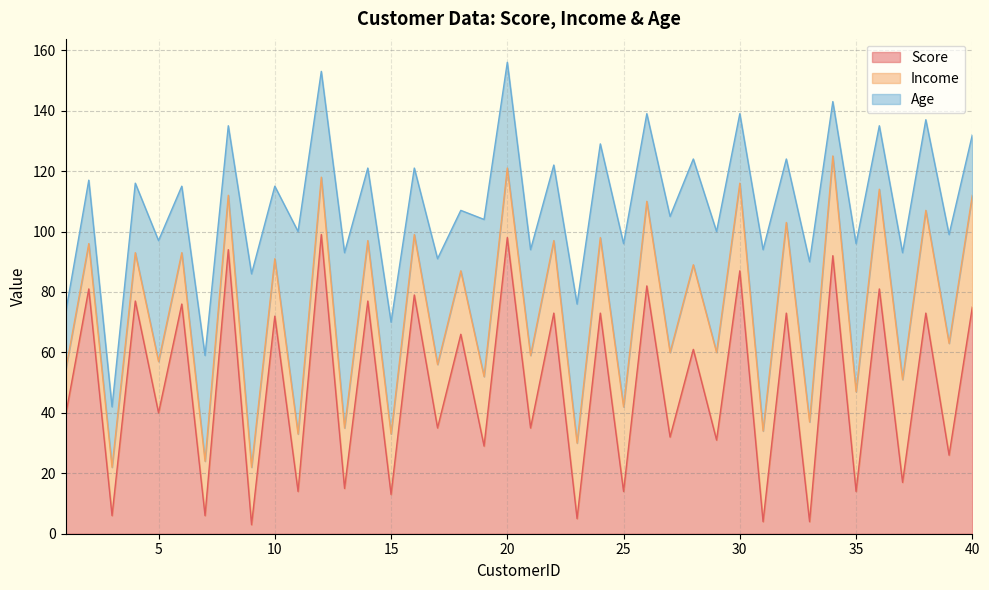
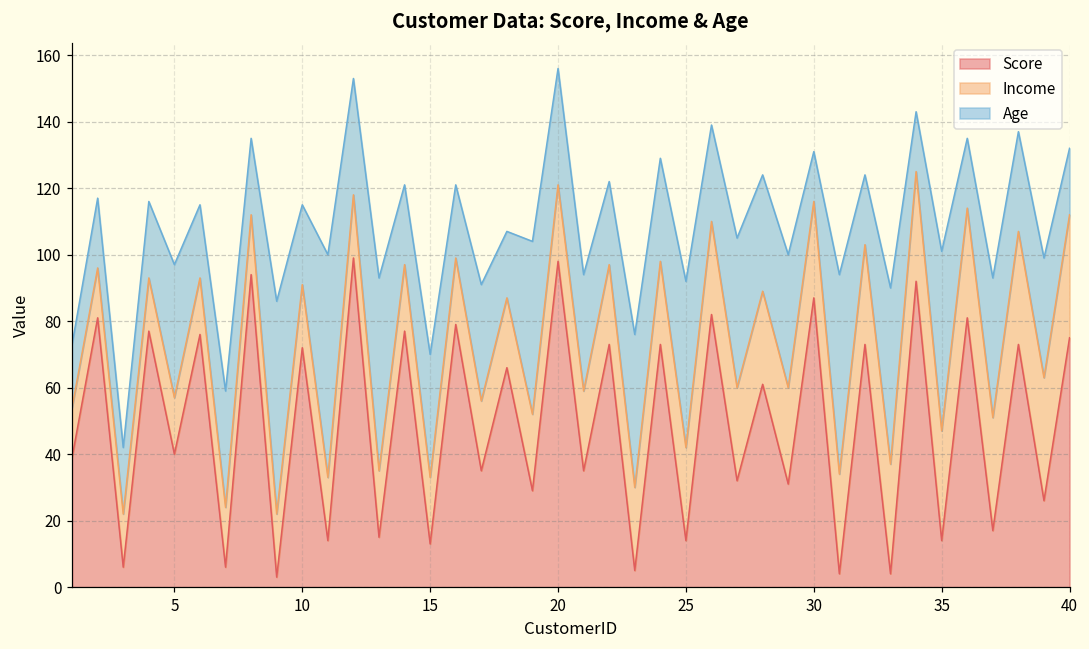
Age, 25: 54 -> 50
Age, 30: 23 -> 15
Age, 35: 49 -> 54
